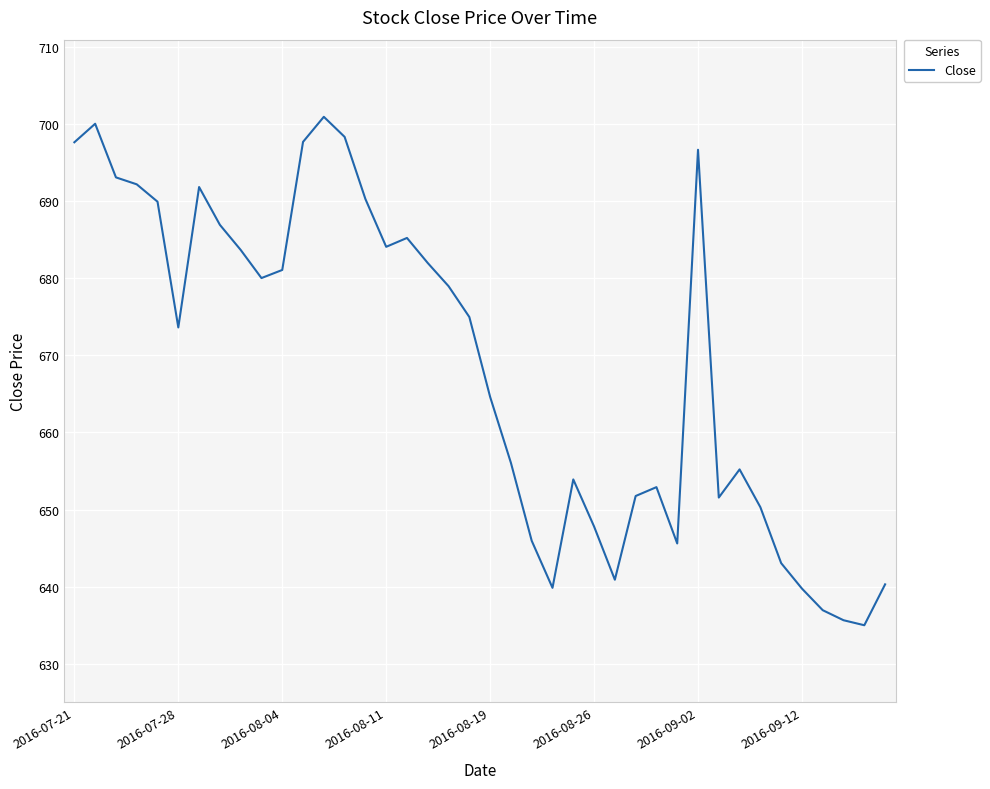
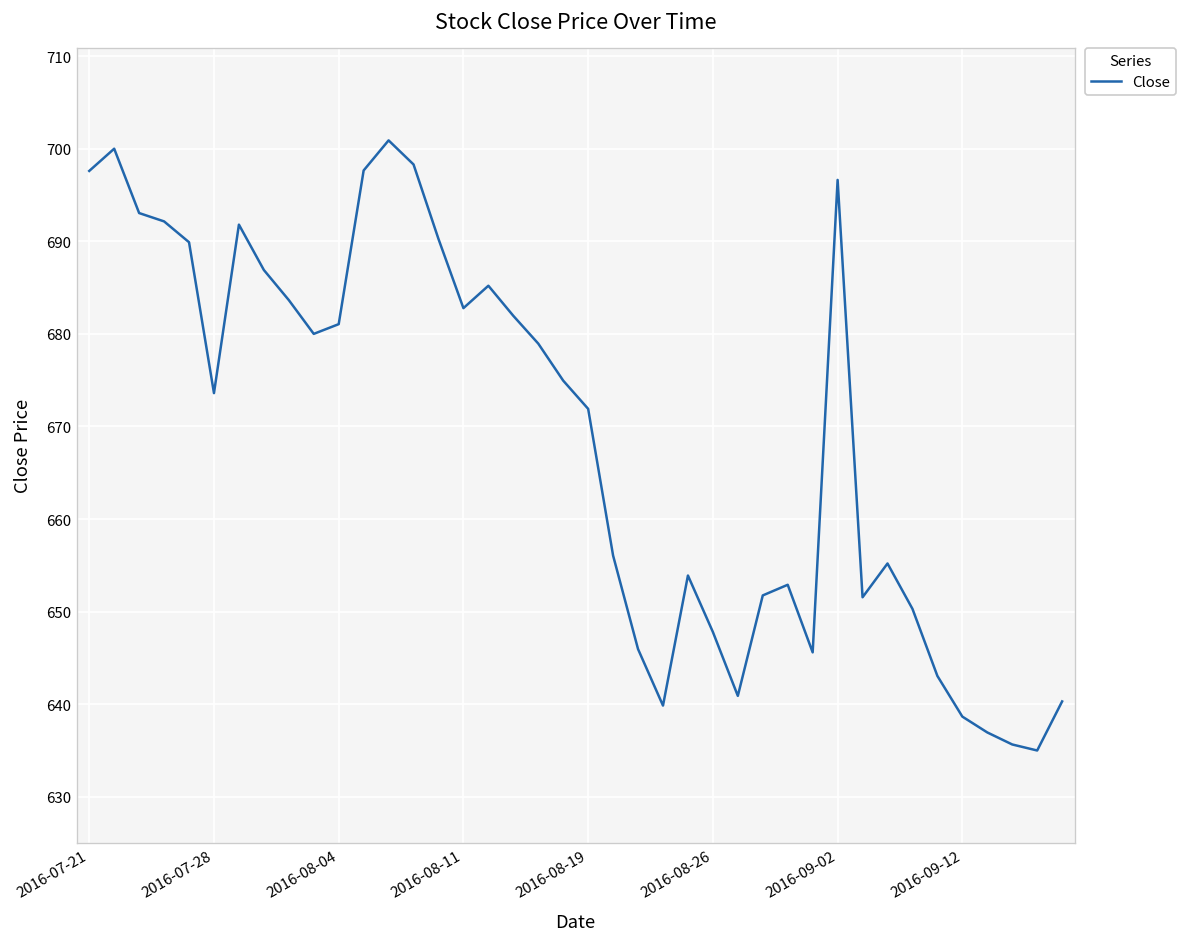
2016-08-11: 684 -> 683
2016-08-19: 665 -> 672
2016-09-12: 640 -> 639
